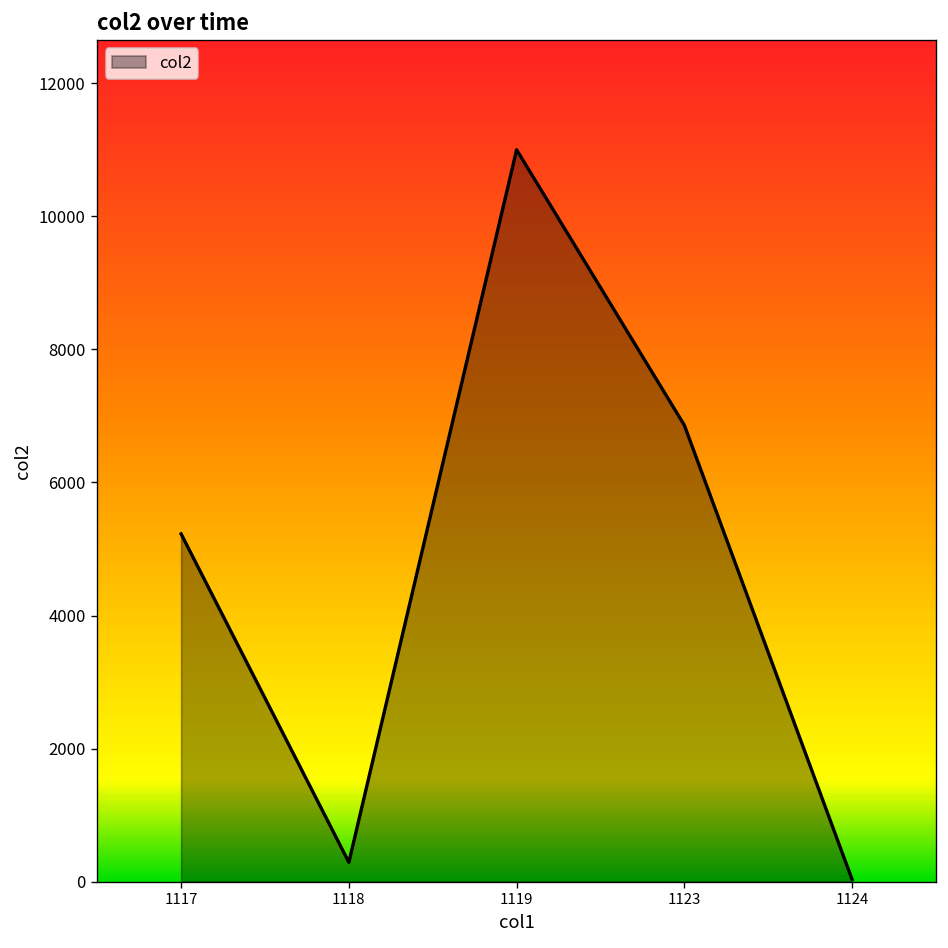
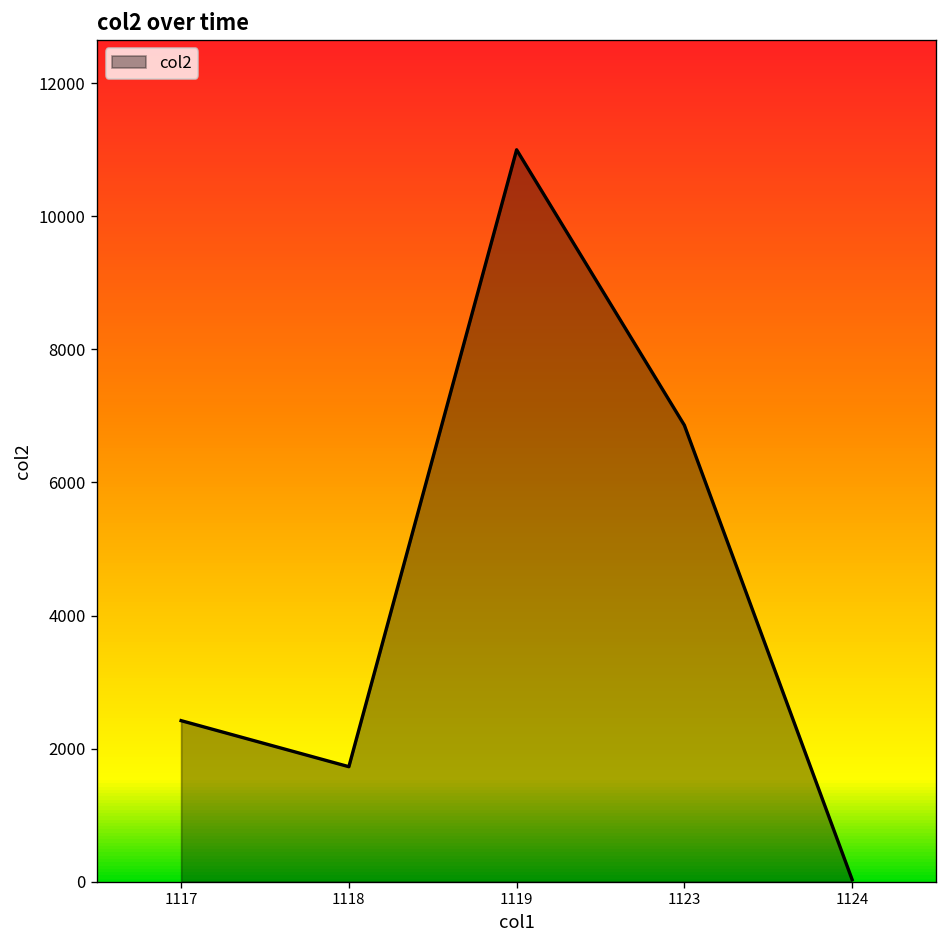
1117: 5200 -> 2400
1118: 300 -> 1700
